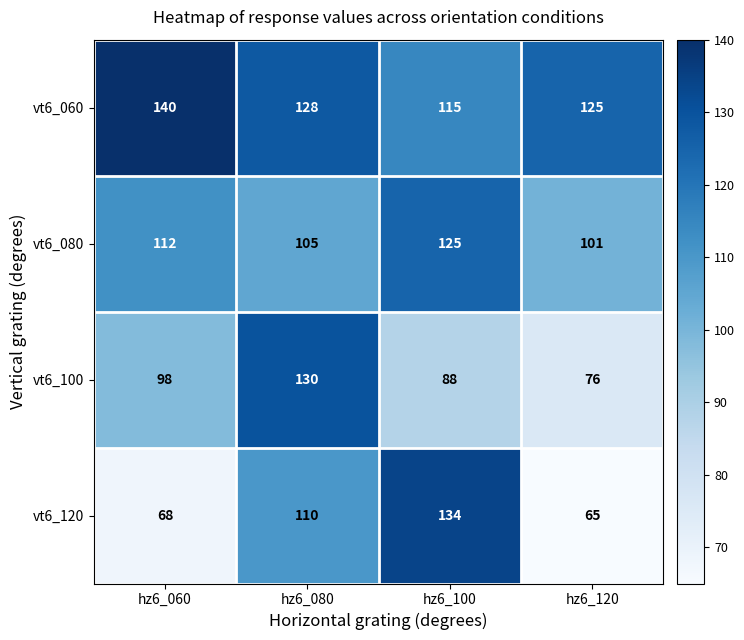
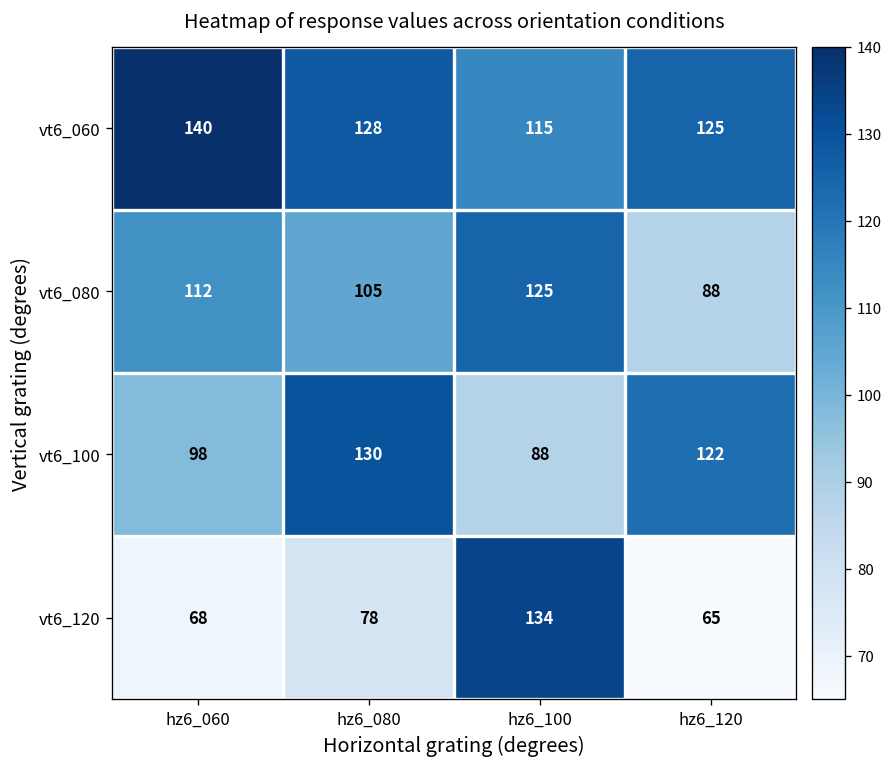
vt6_080, hz6_120: 101 -> 88
vt6_100, hz6_120: 76 -> 122
vt6_120, hz6_080: 110 -> 78
